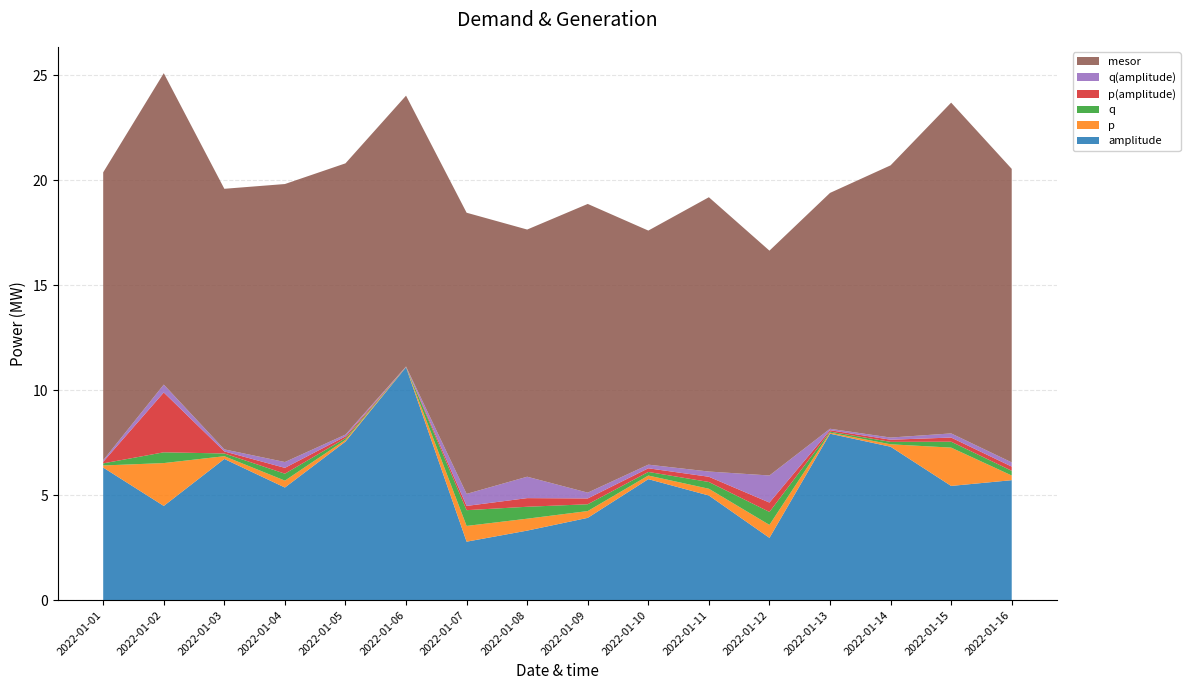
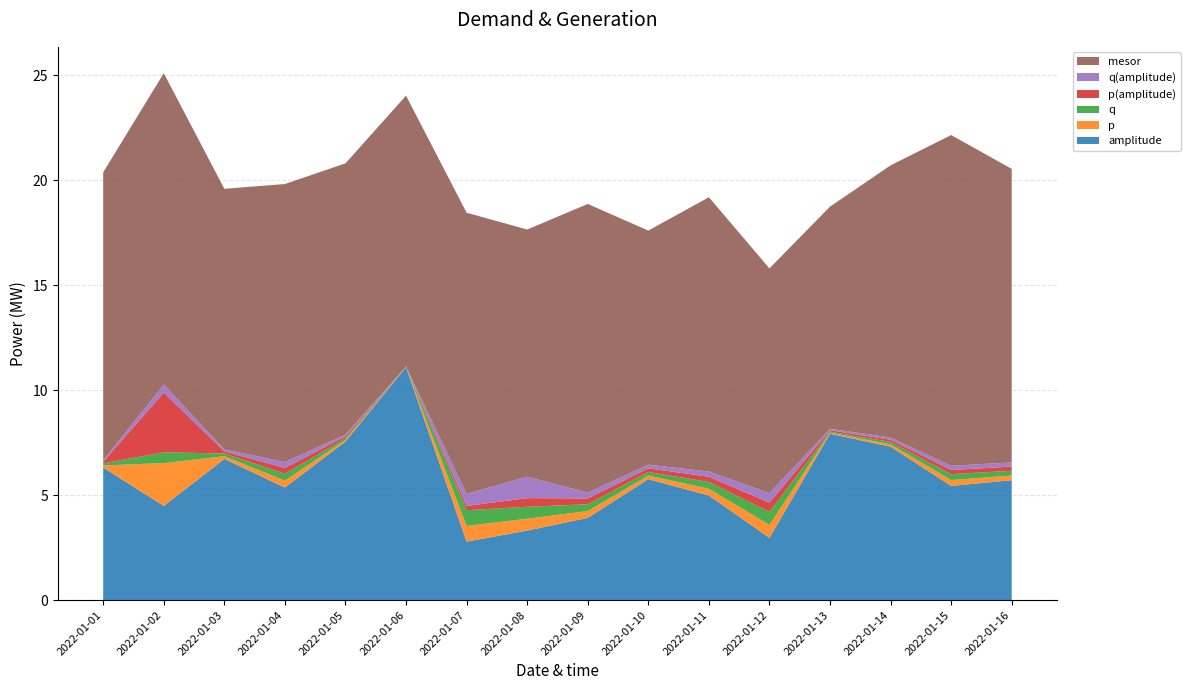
q(amplitude), 2022-01-12: 1.3 -> 0.4
mesor, 2022-01-13: 11.2 -> 10.6
p, 2022-01-15: 1.8 -> 0.3
